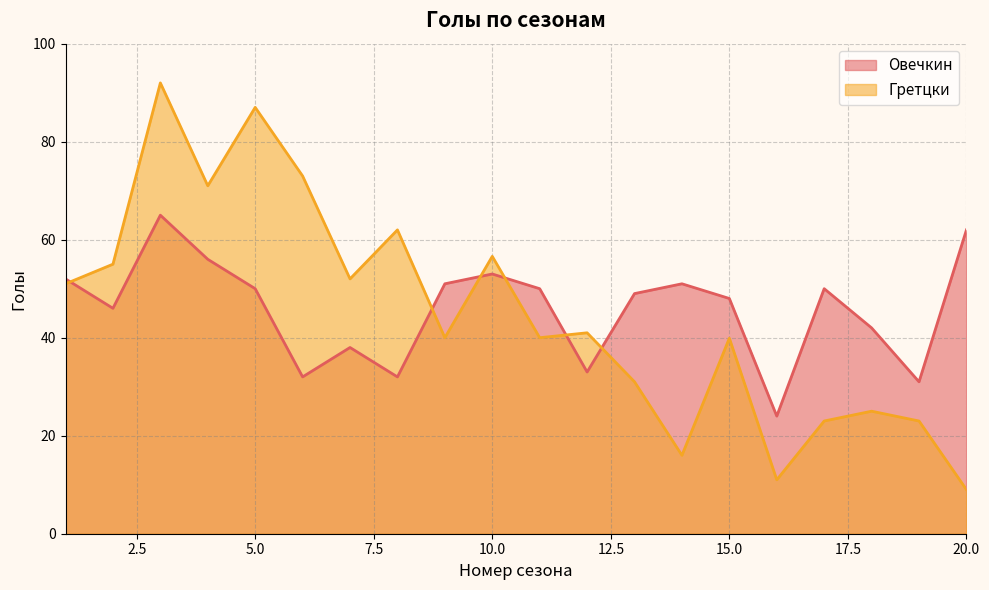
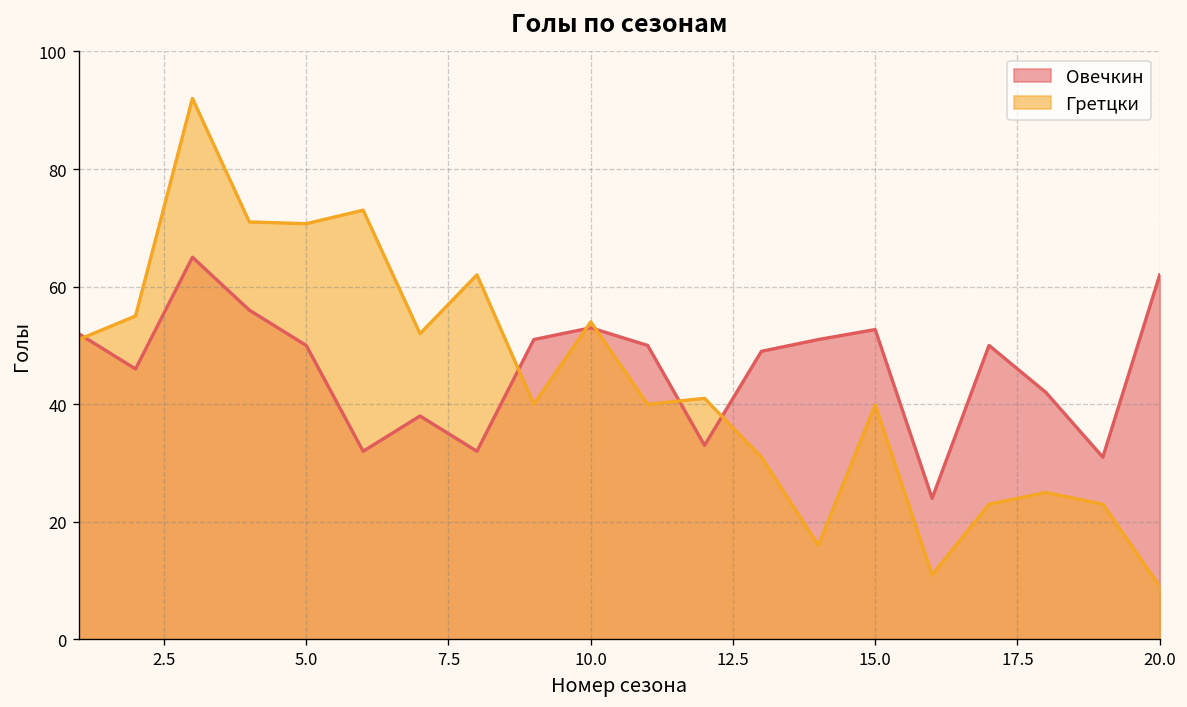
Гретцки, 5.0: 87 -> 71
Гретцки, 10.0: 57 -> 54
Овечкин, 15.0: 48 -> 53
